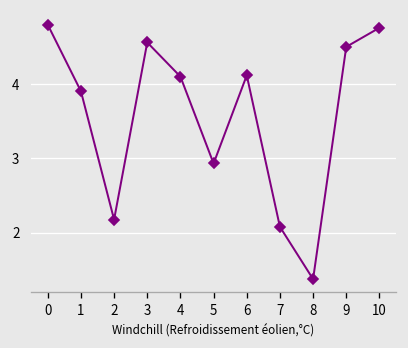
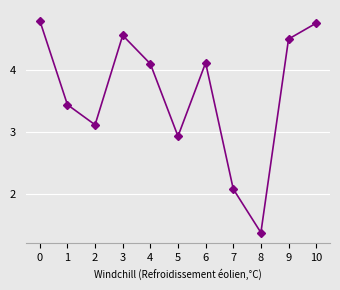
1: 3.9 -> 3.4
2: 2.2 -> 3.1
